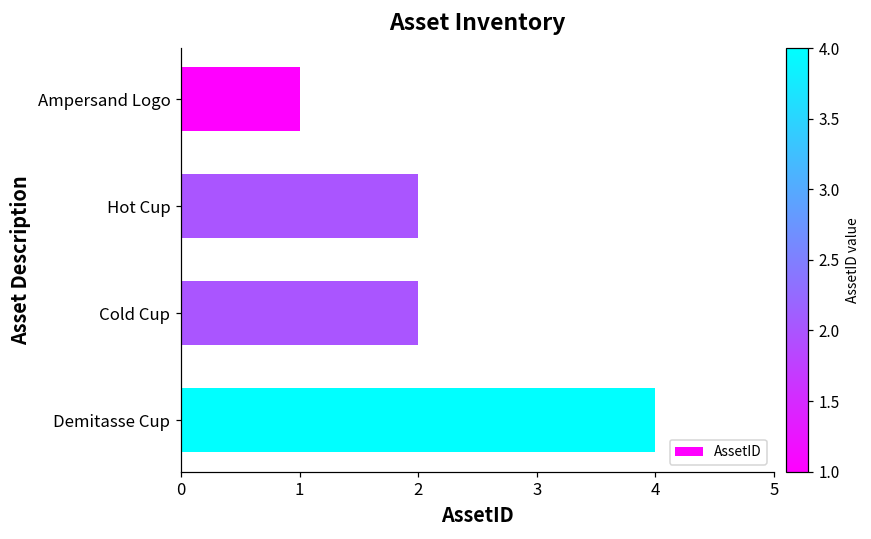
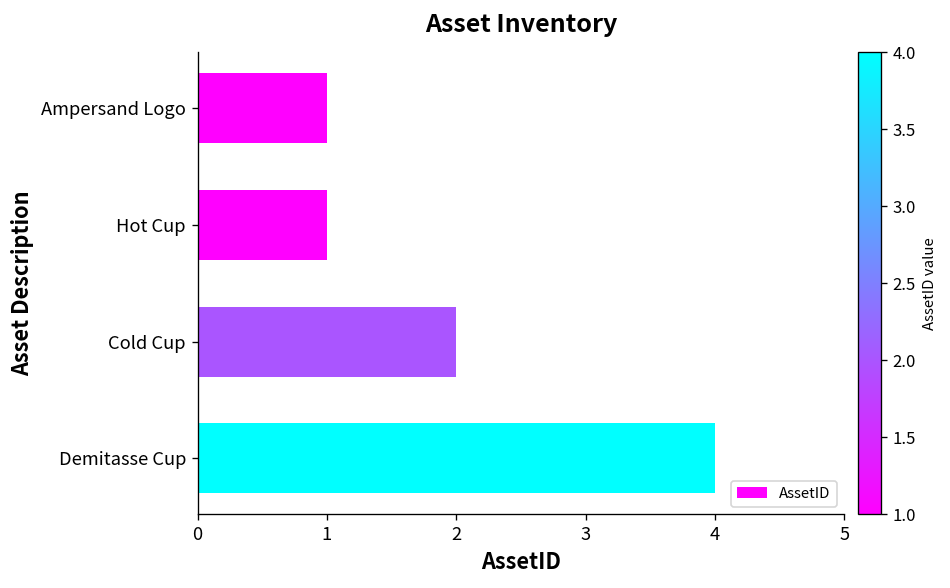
Hot Cup: 2 -> 1
